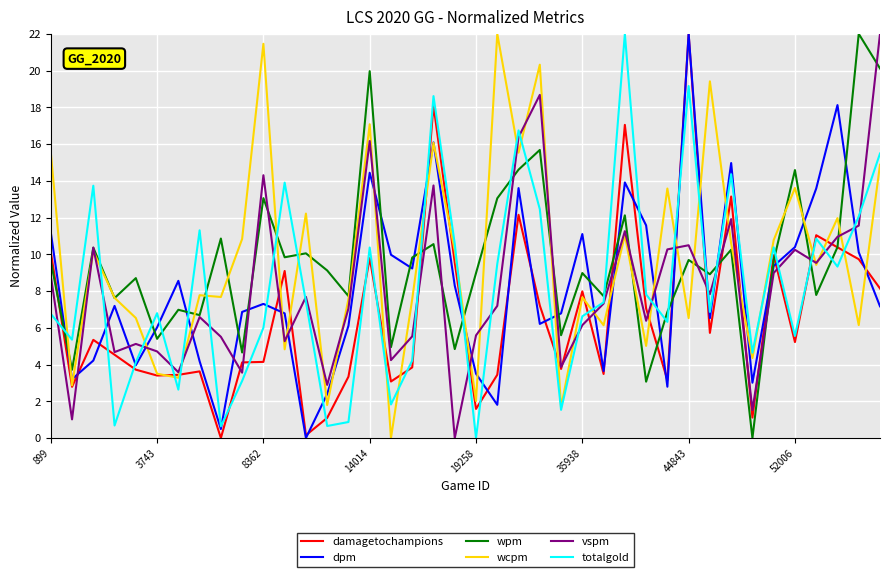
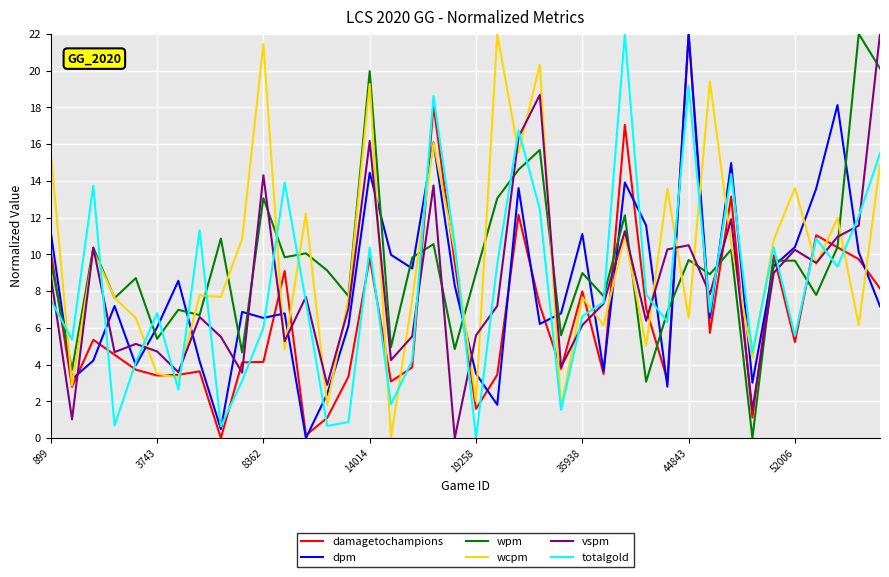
totalgold, 899: 6.8 -> 7.5
dpm, 8362: 7.3 -> 6.5
wcpm, 14014: 17.1 -> 19.3
wpm, 52006: 14.6 -> 9.7
